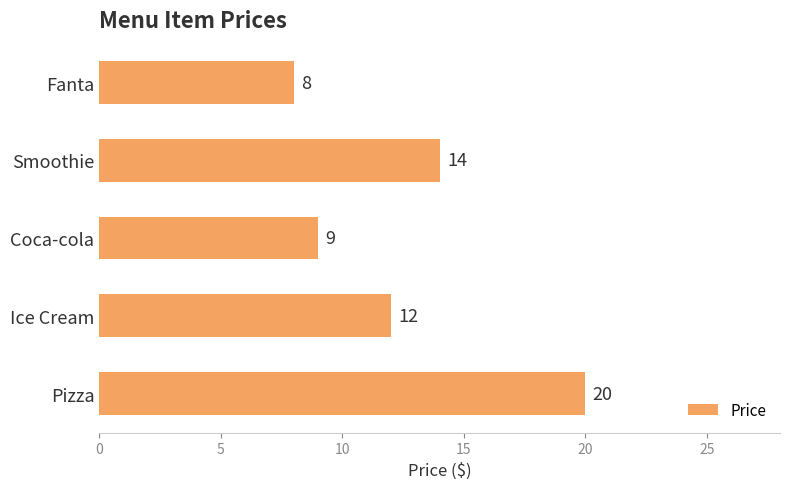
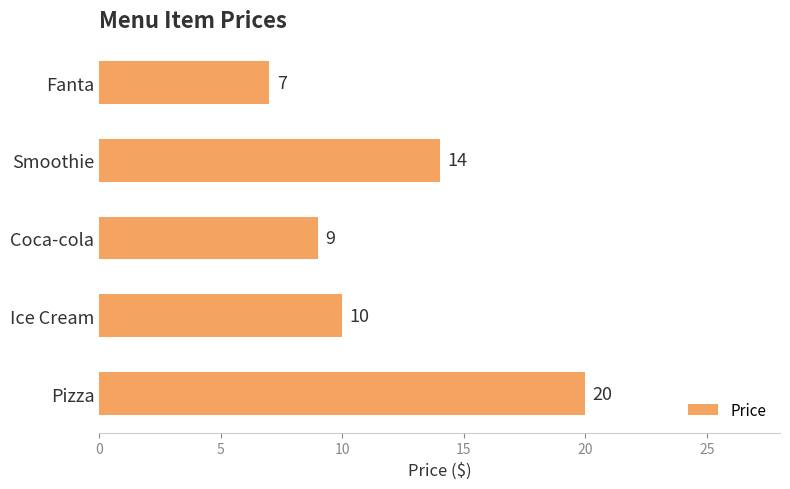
Fanta: 8 -> 7
Ice Cream: 12 -> 10
